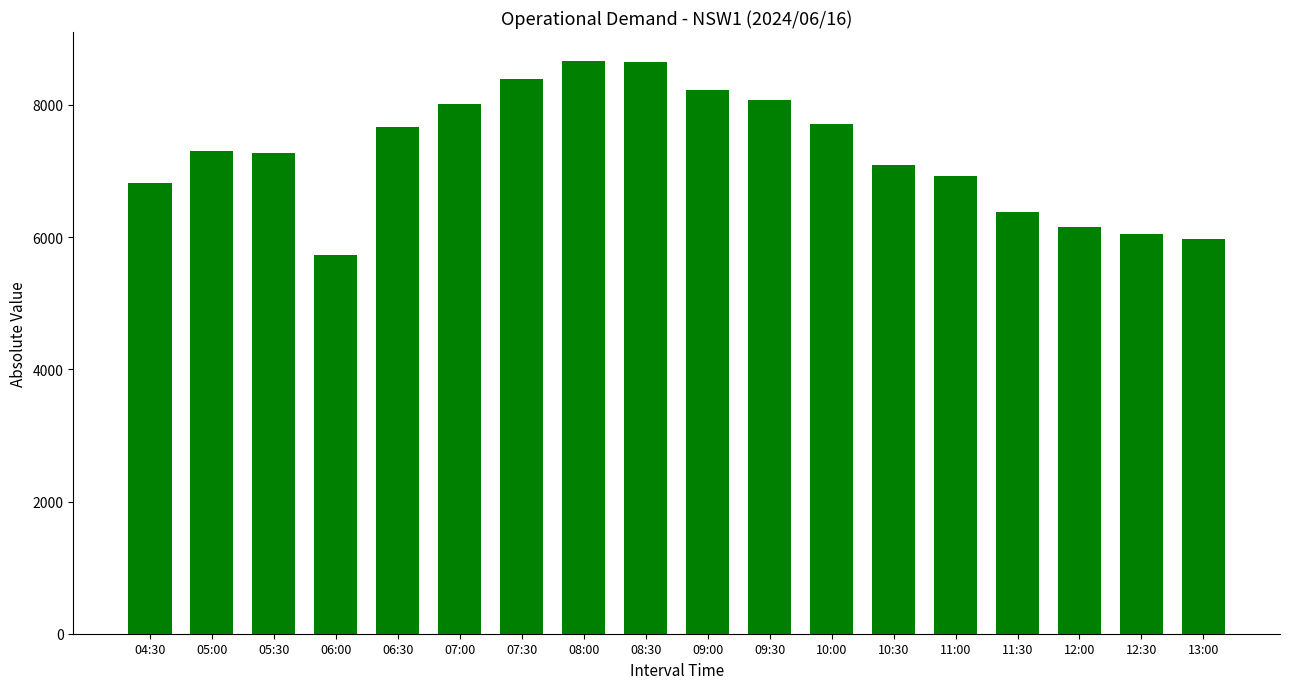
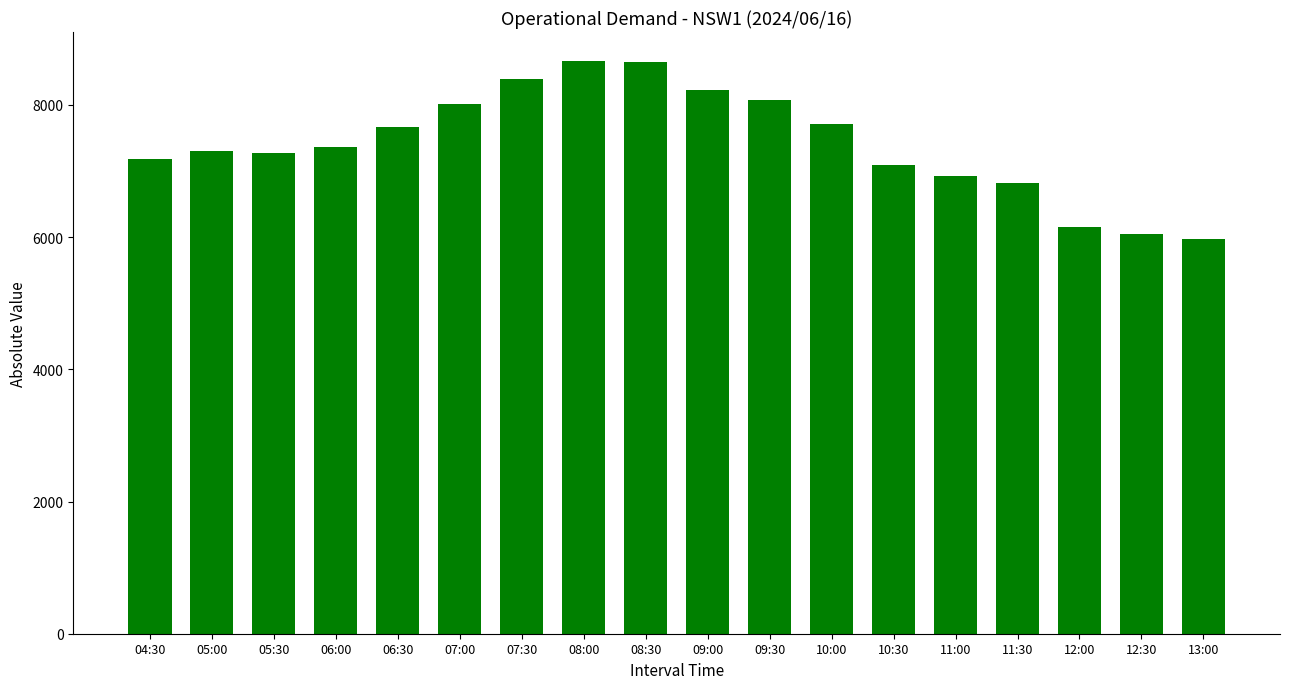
04:30: 6800 -> 7200
06:00: 5700 -> 7400
11:30: 6400 -> 6800
